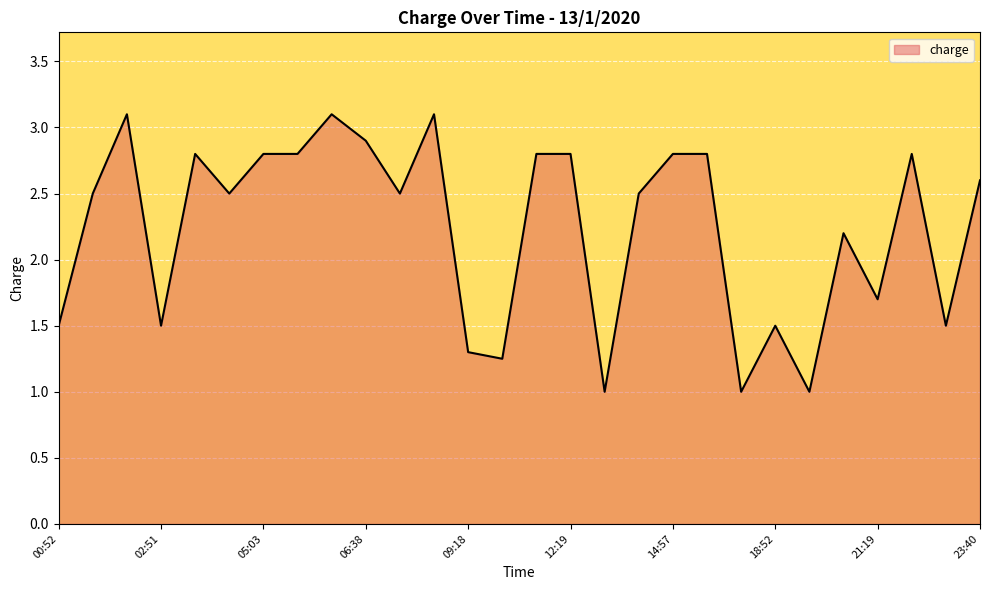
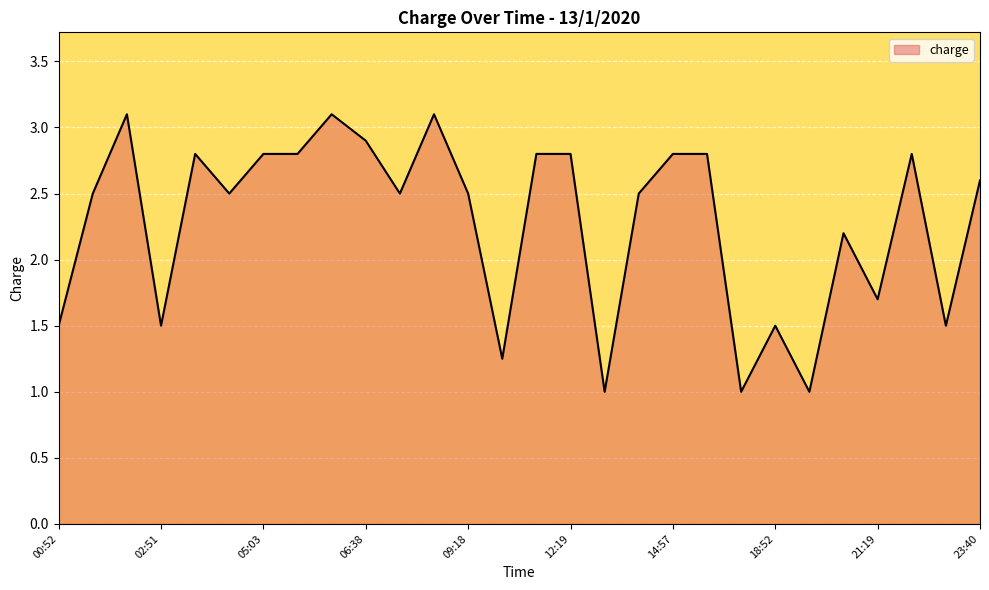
09:18: 1.3 -> 2.5
